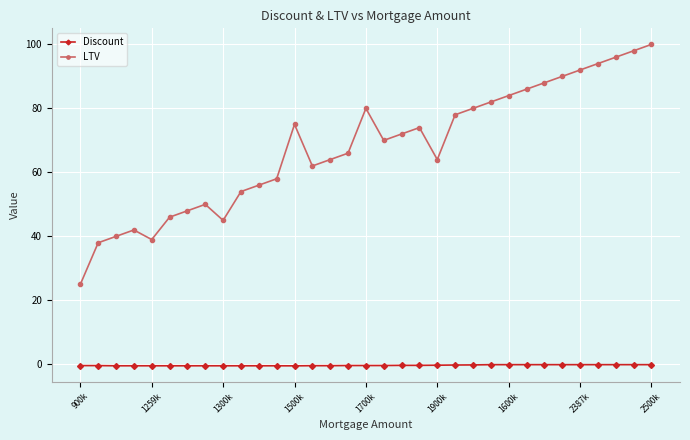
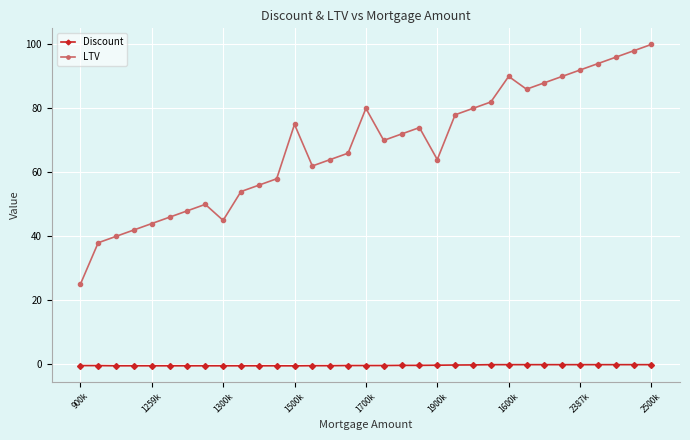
LTV, 1259k: 39 -> 44
LTV, 1600k: 84 -> 90
